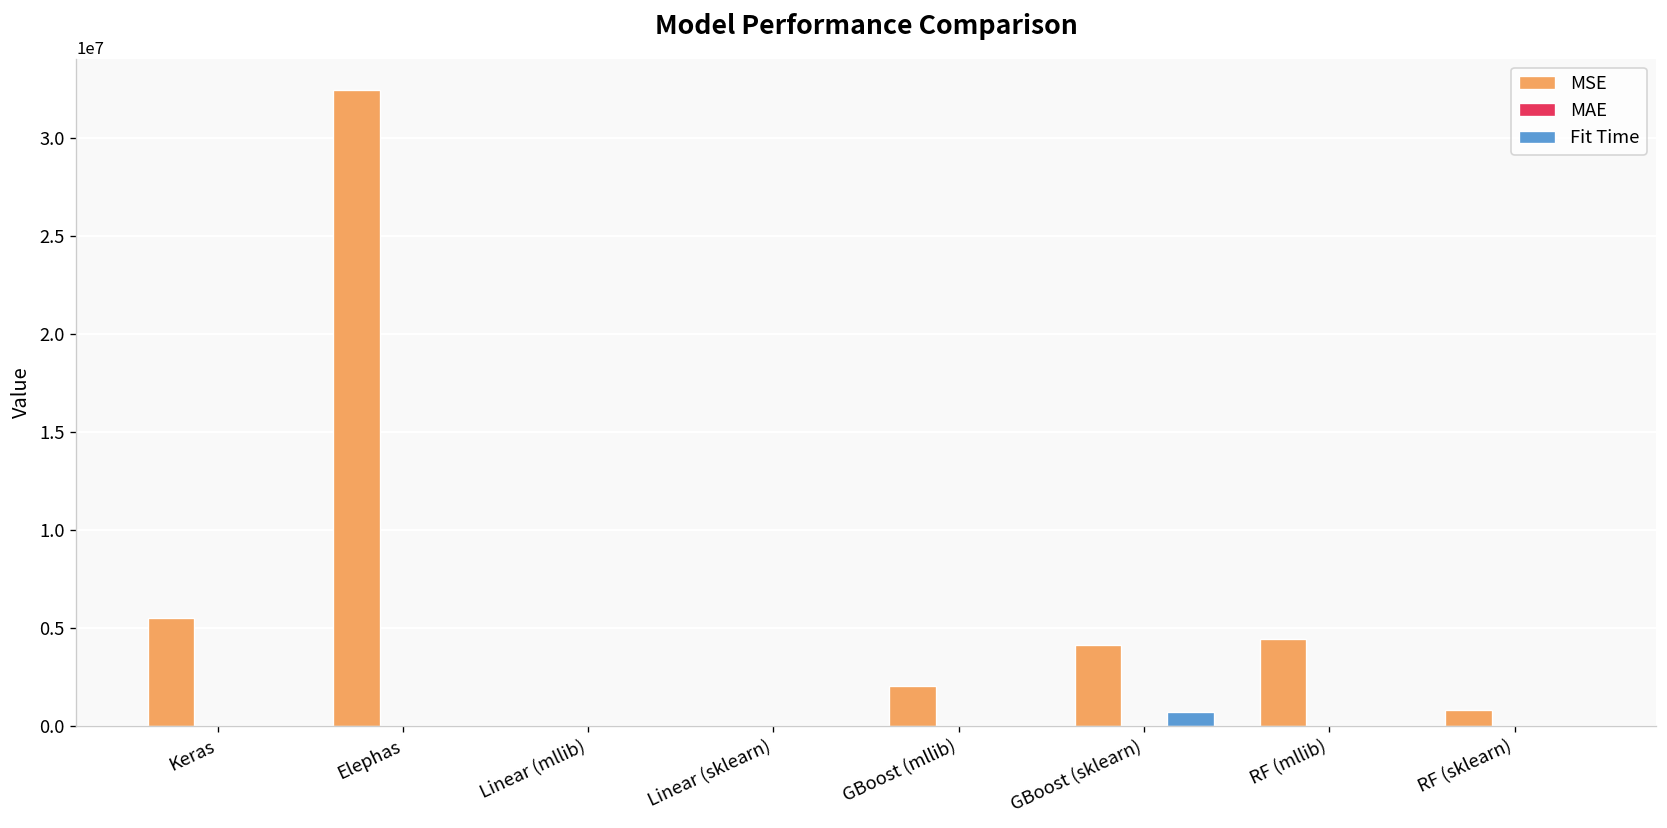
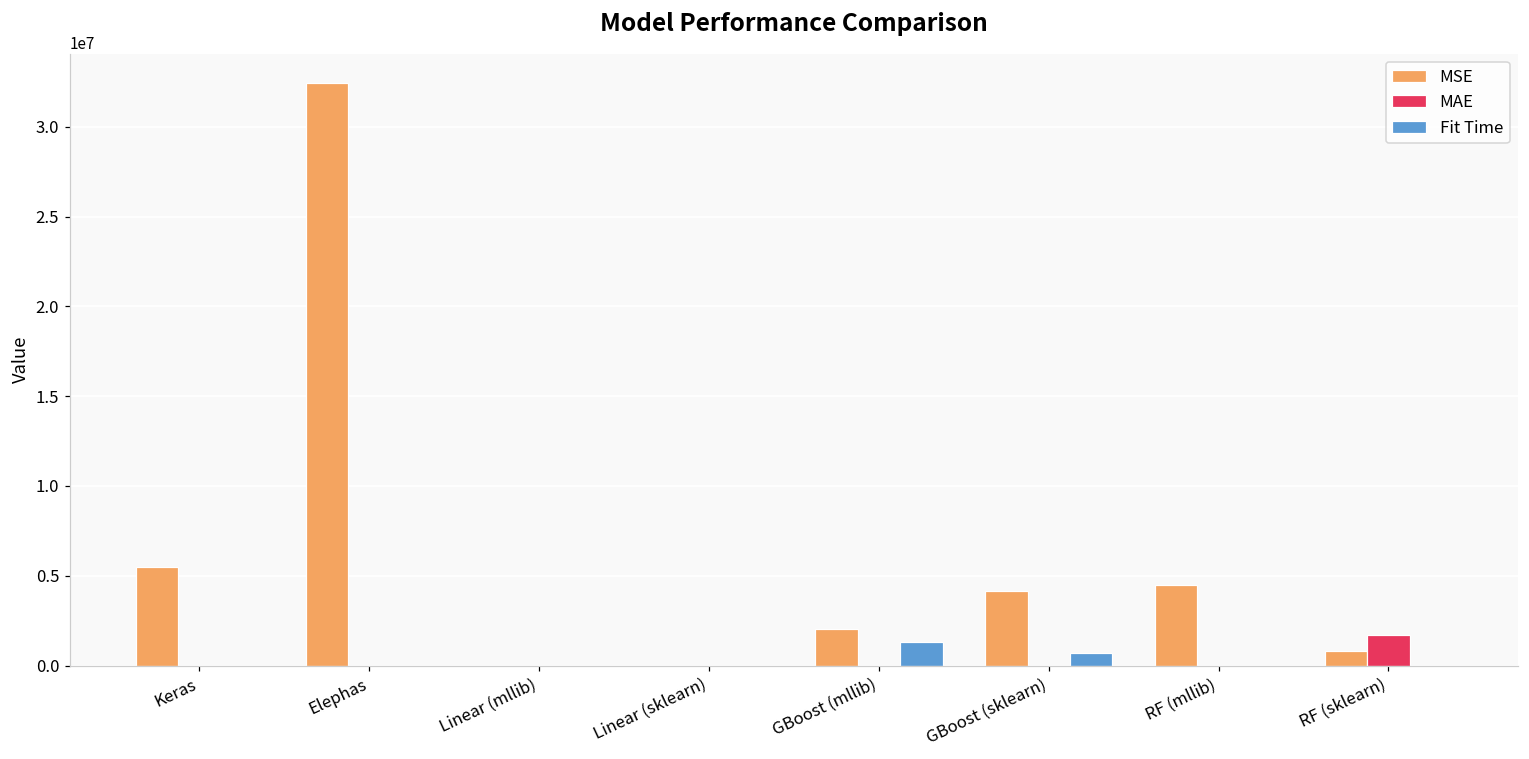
Fit Time, GBoost (mllib): 0 -> 1300000
MAE, RF (sklearn): 0 -> 1700000
